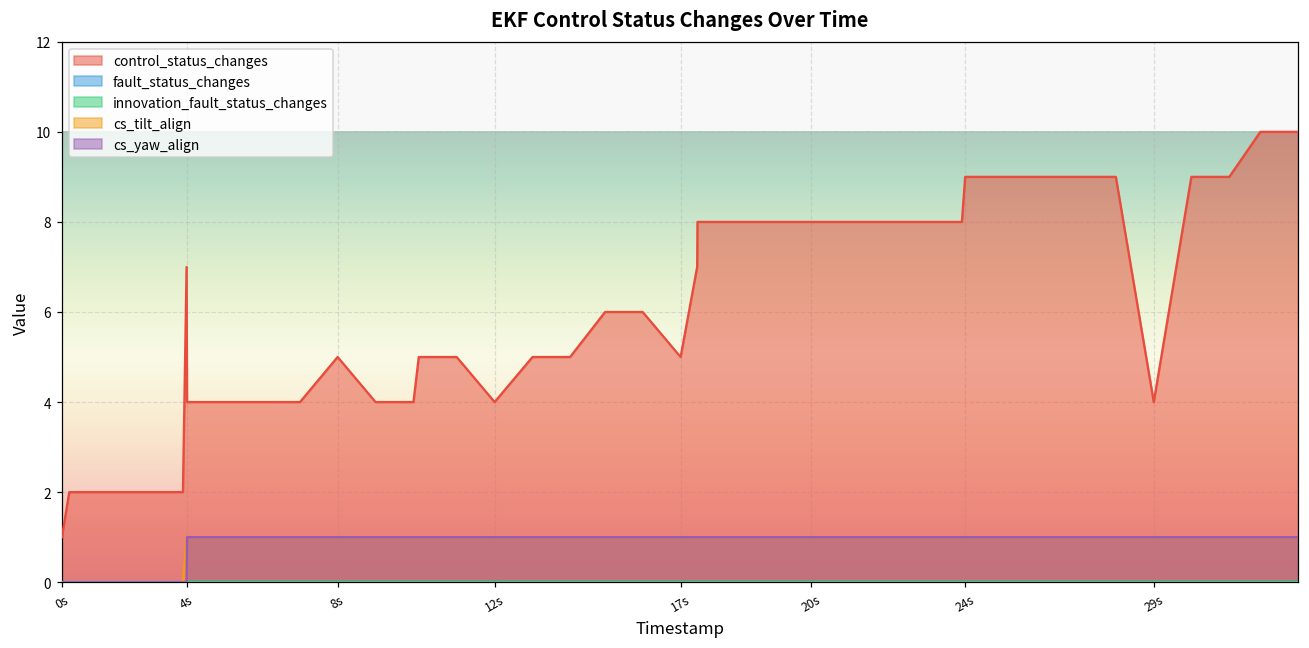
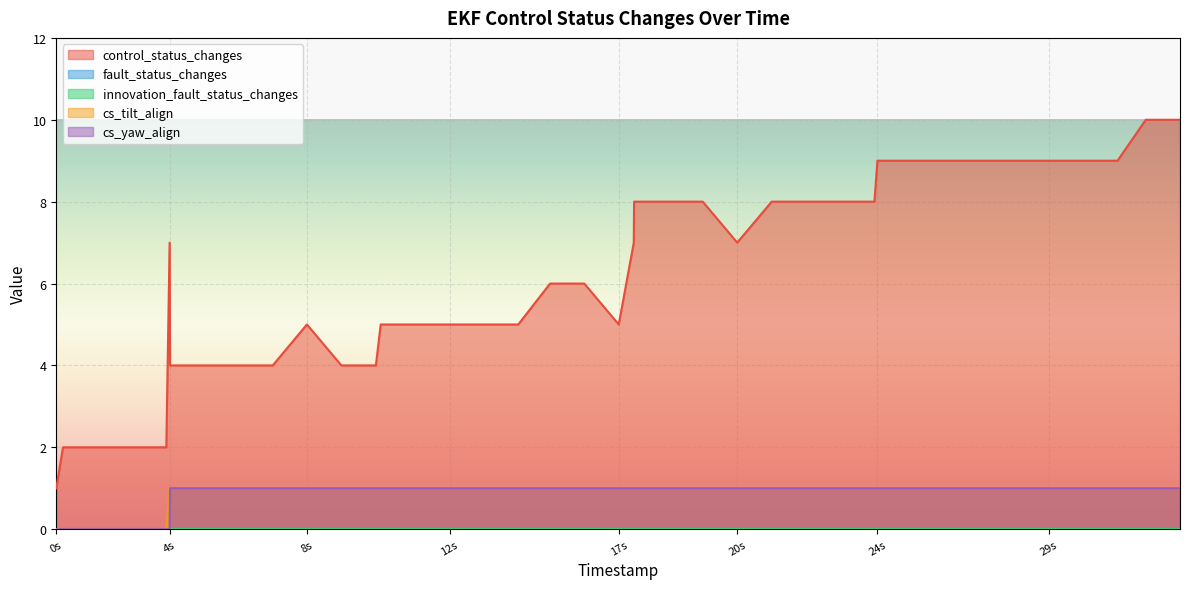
control_status_changes, 12s: 4 -> 5
control_status_changes, 20s: 8 -> 7
control_status_changes, 29s: 4 -> 9
